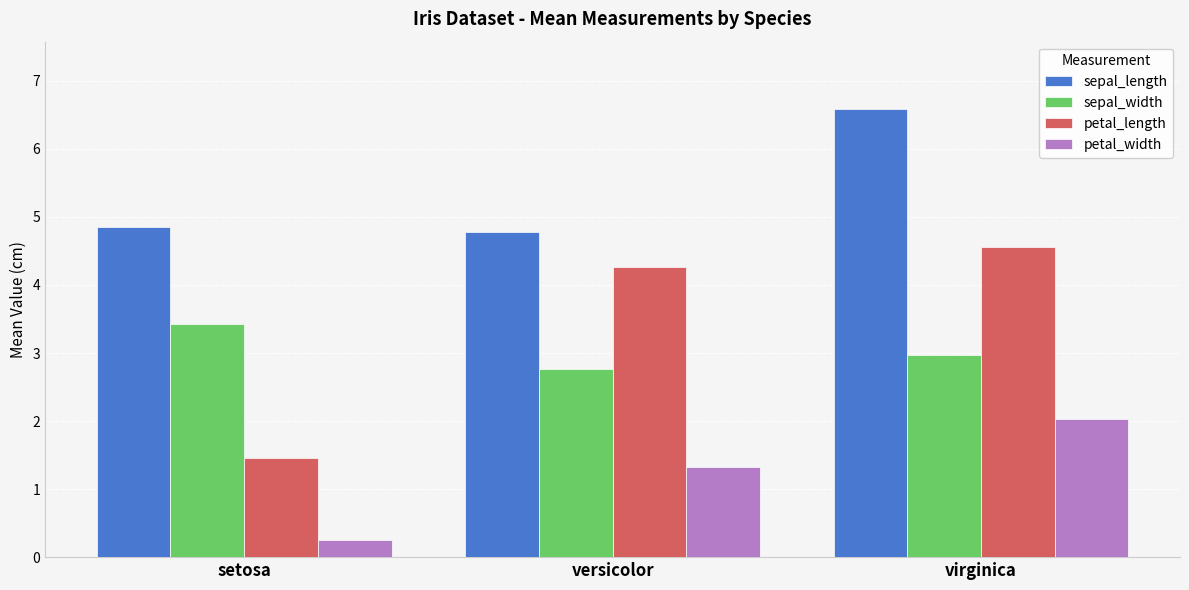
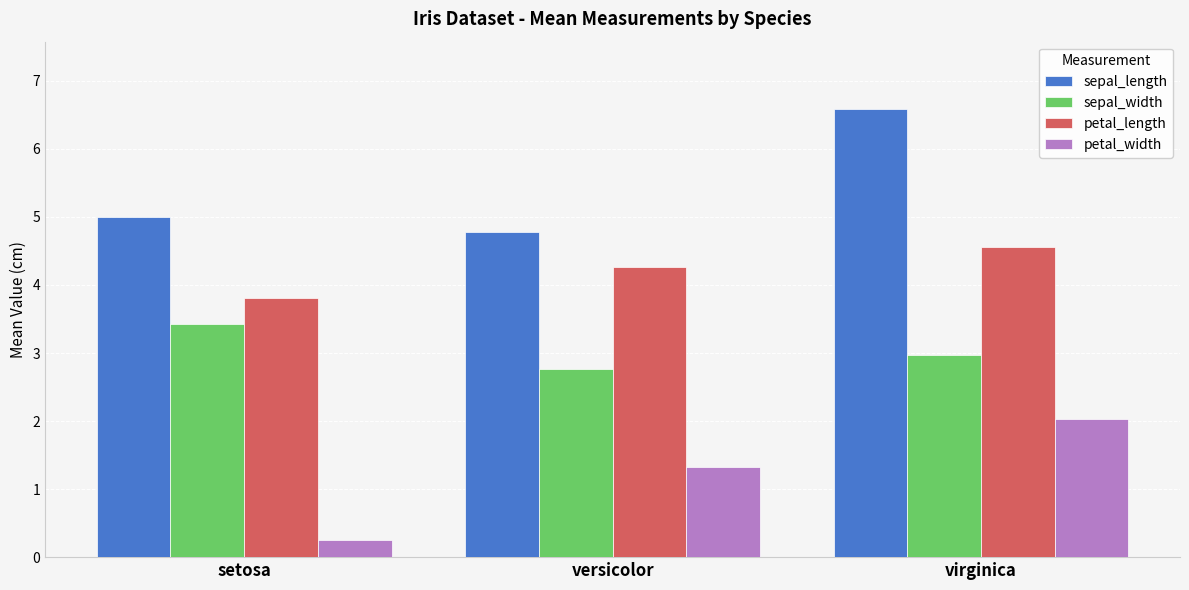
sepal_length, setosa: 4.9 -> 5.0
petal_length, setosa: 1.5 -> 3.8
